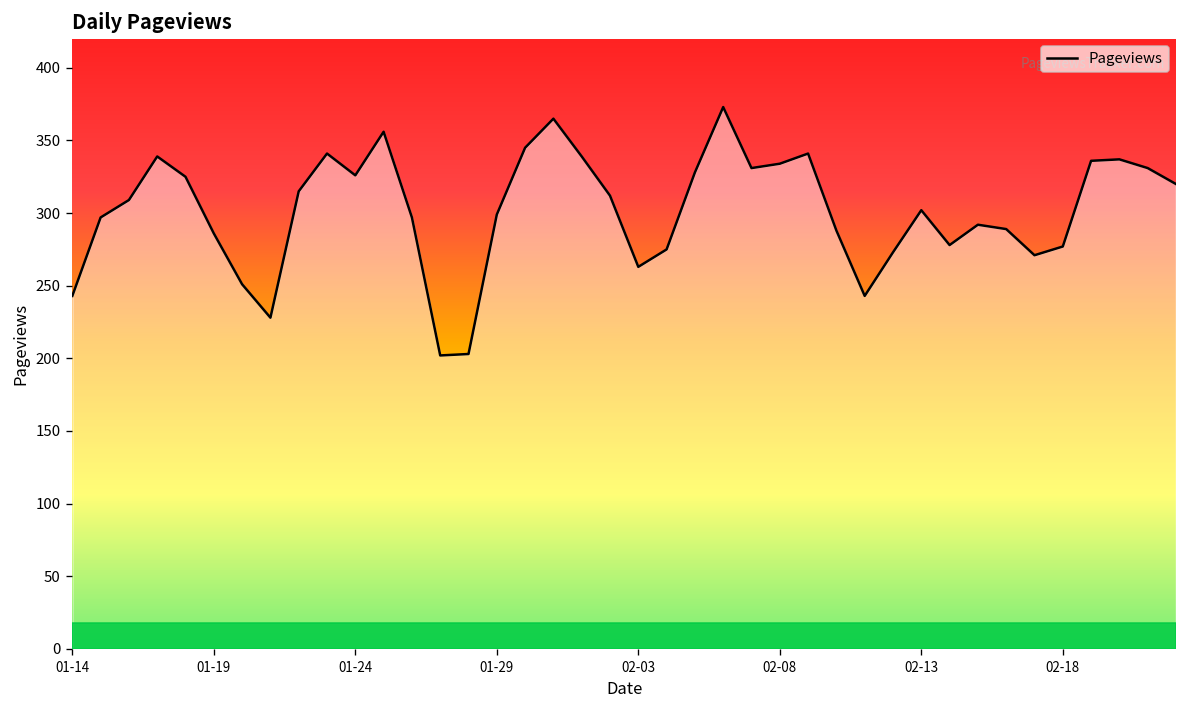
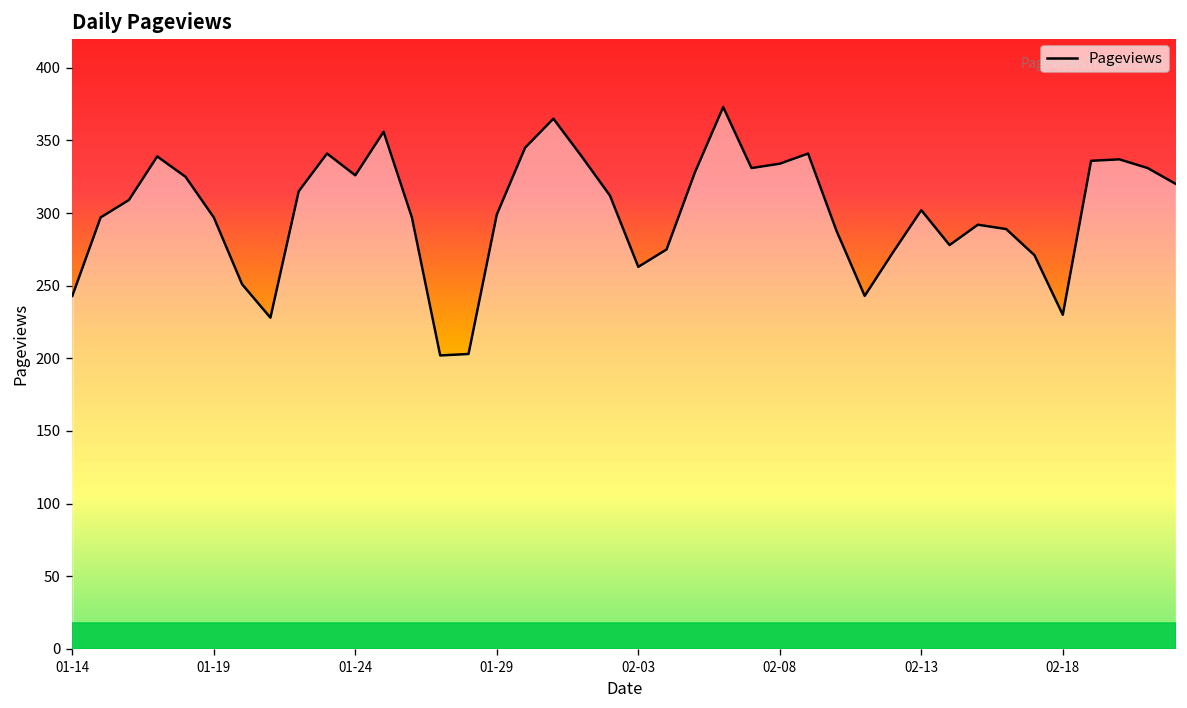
01-19: 286 -> 297
02-18: 277 -> 230
